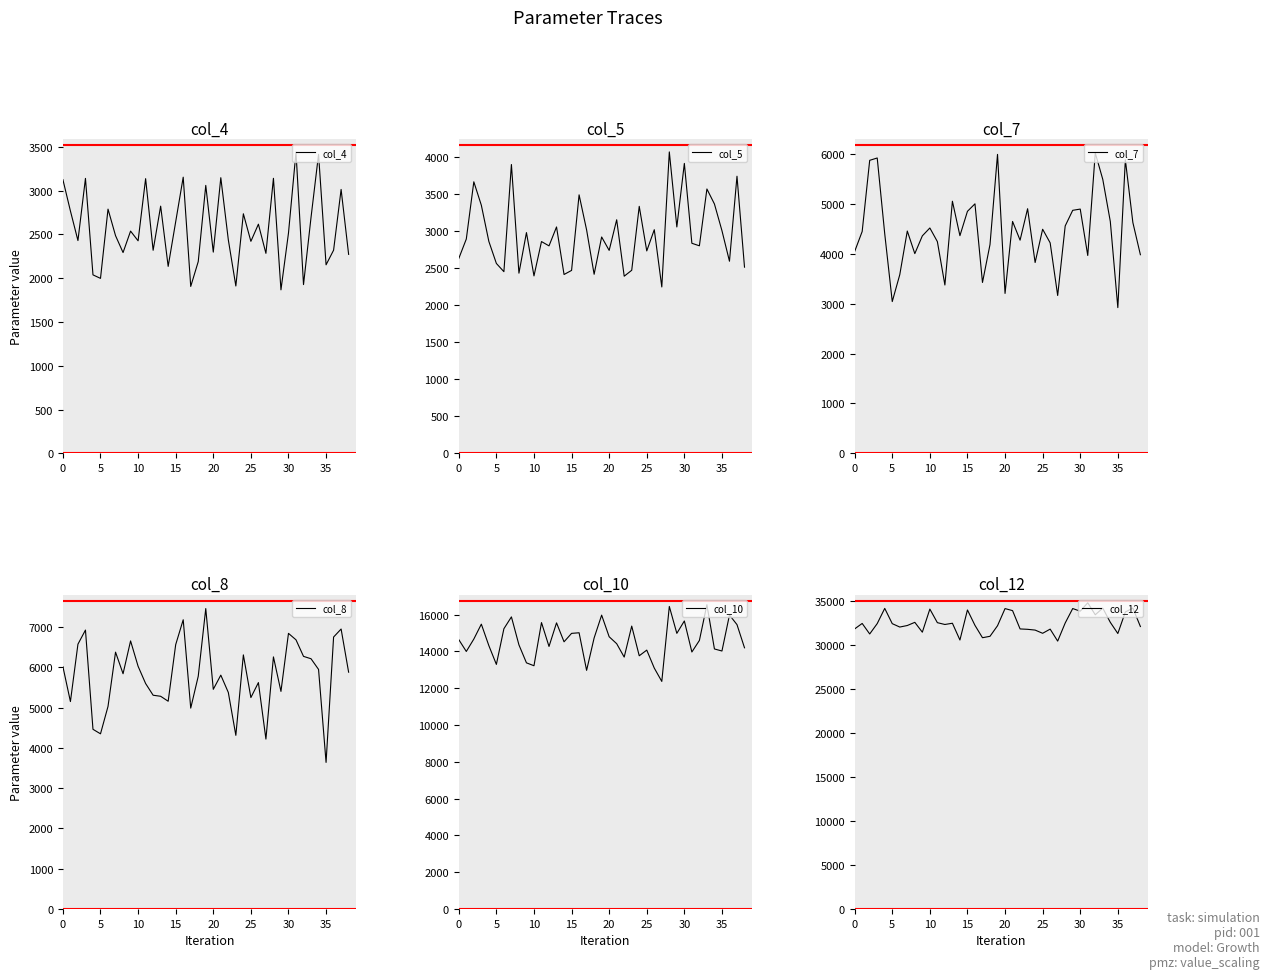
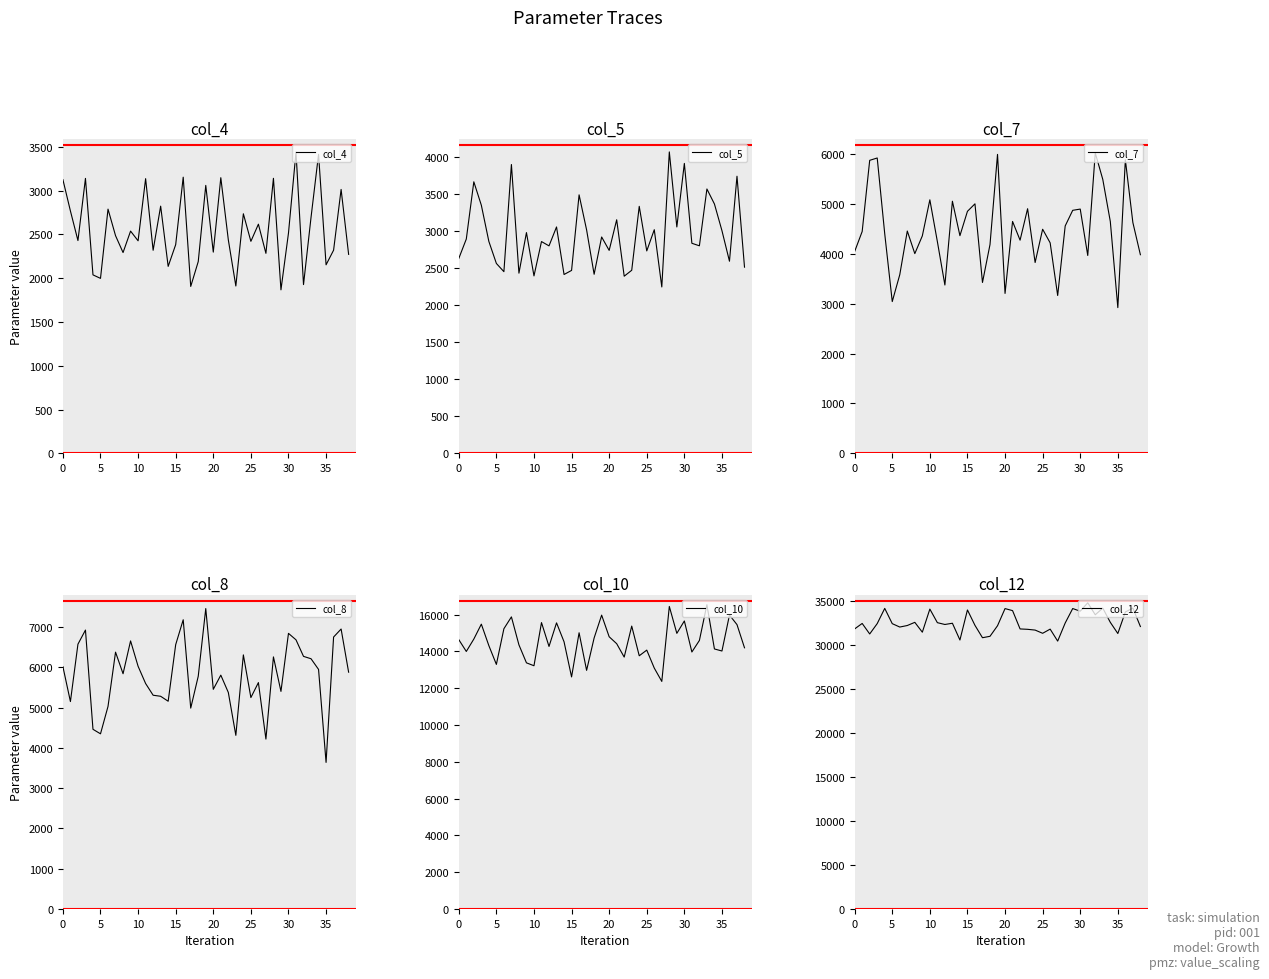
col_4, 15: 2600 -> 2400
col_7, 10: 4500 -> 5100
col_10, 15: 15000 -> 12600
